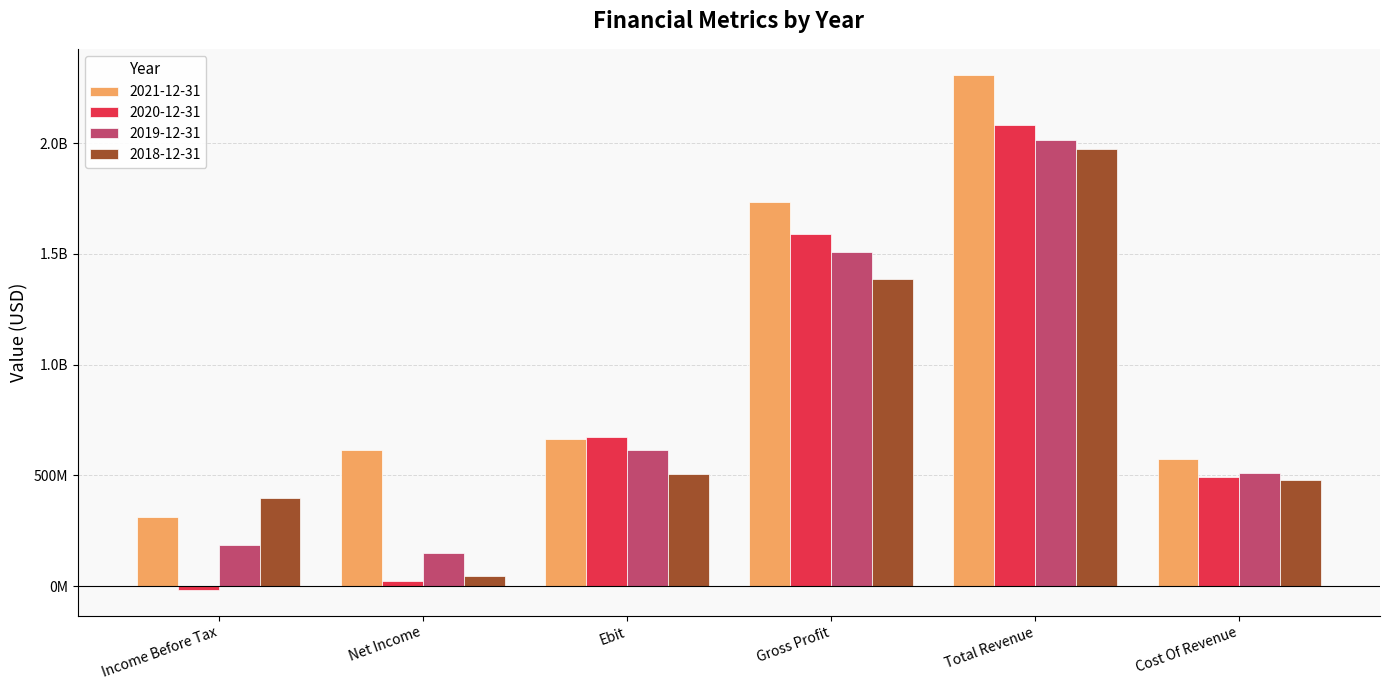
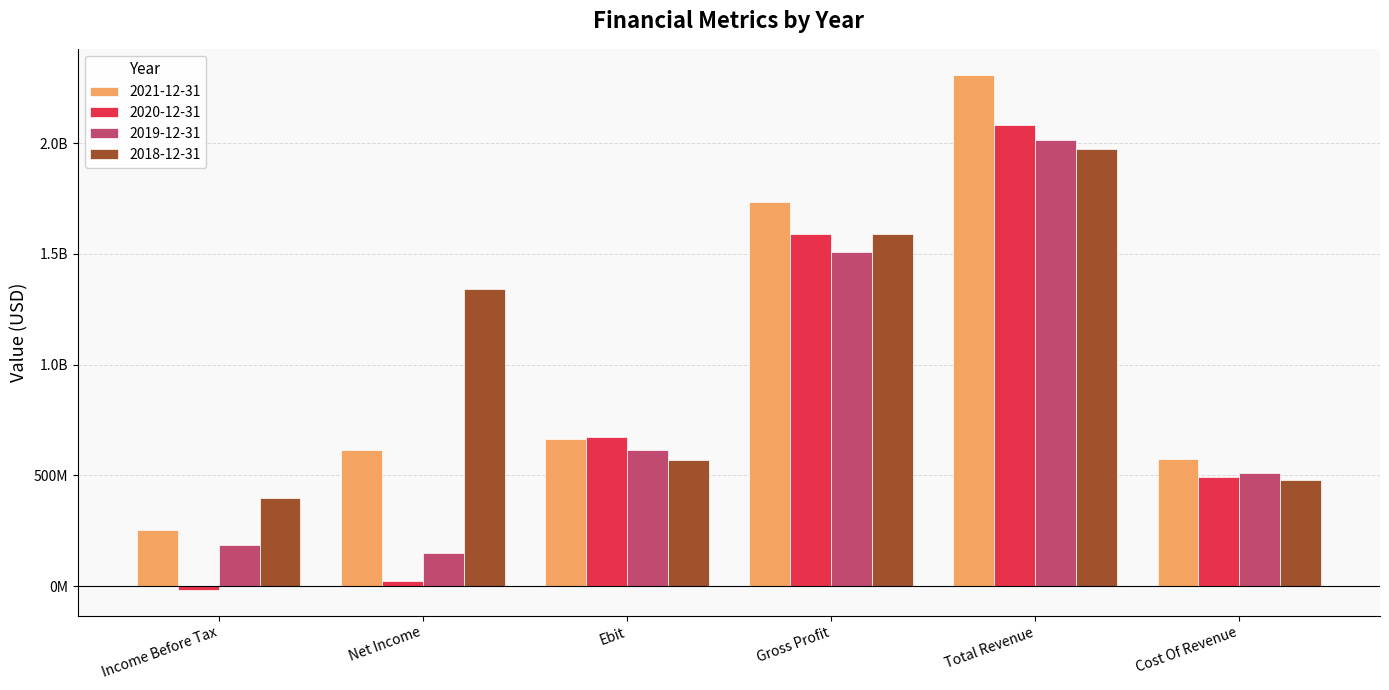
2021-12-31, Income Before Tax: 310000000 -> 250000000
2018-12-31, Net Income: 50000000 -> 1340000000
2018-12-31, Ebit: 510000000 -> 570000000
2018-12-31, Gross Profit: 1390000000 -> 1590000000
